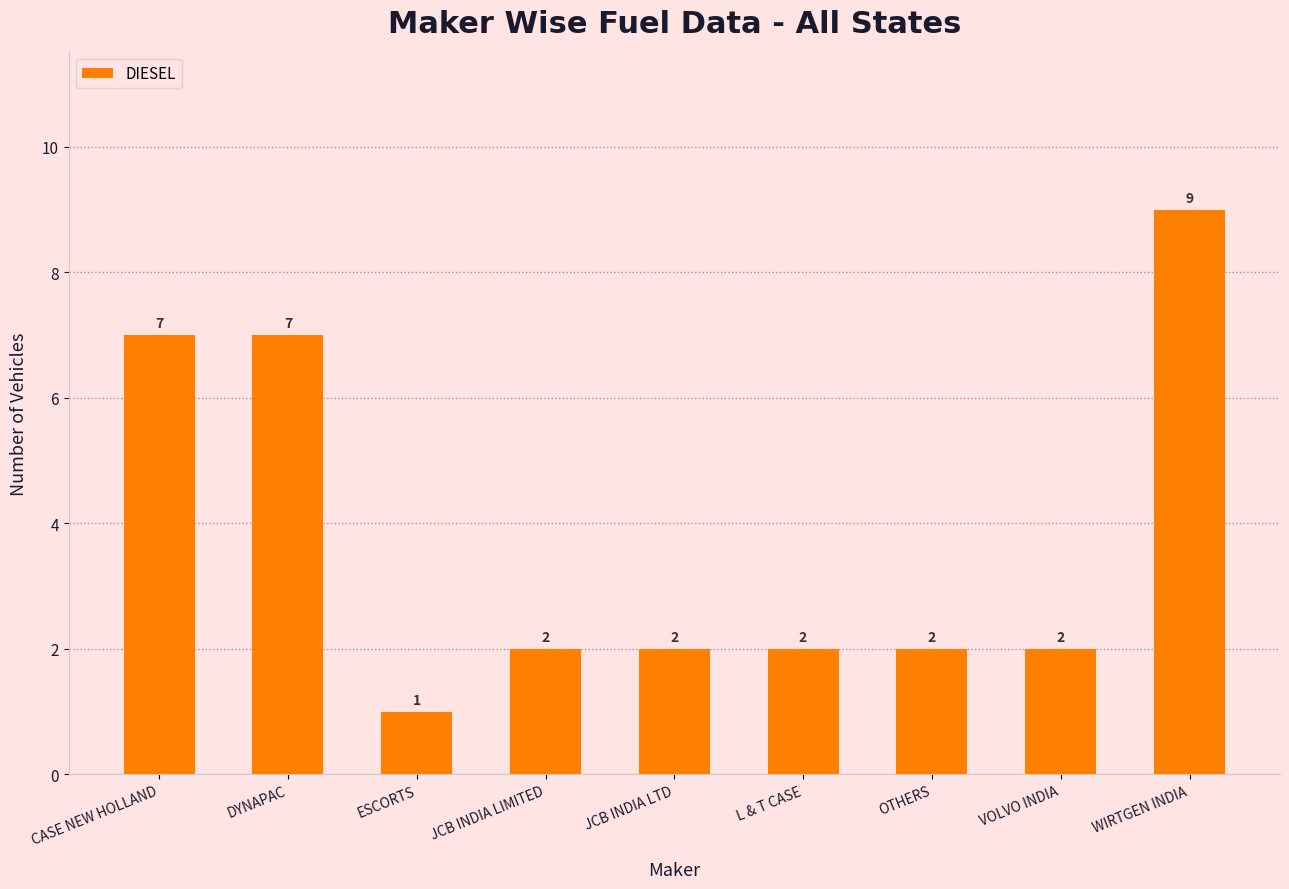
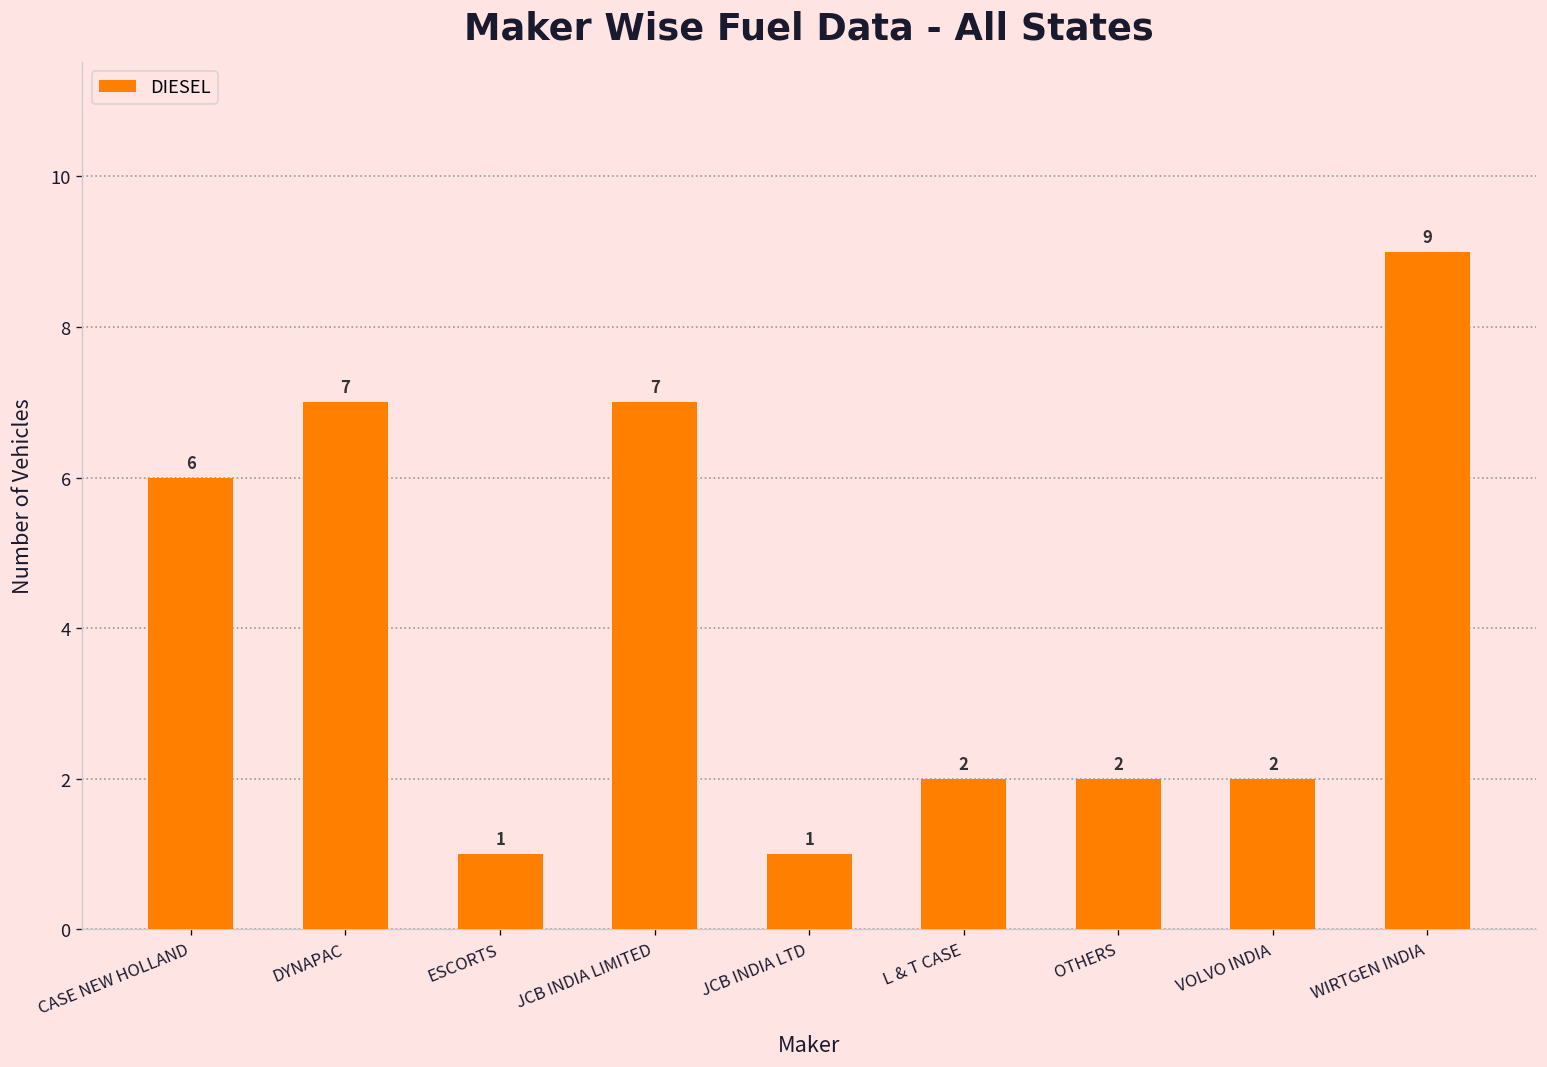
CASE NEW HOLLAND: 7 -> 6
JCB INDIA LIMITED: 2 -> 7
JCB INDIA LTD: 2 -> 1
